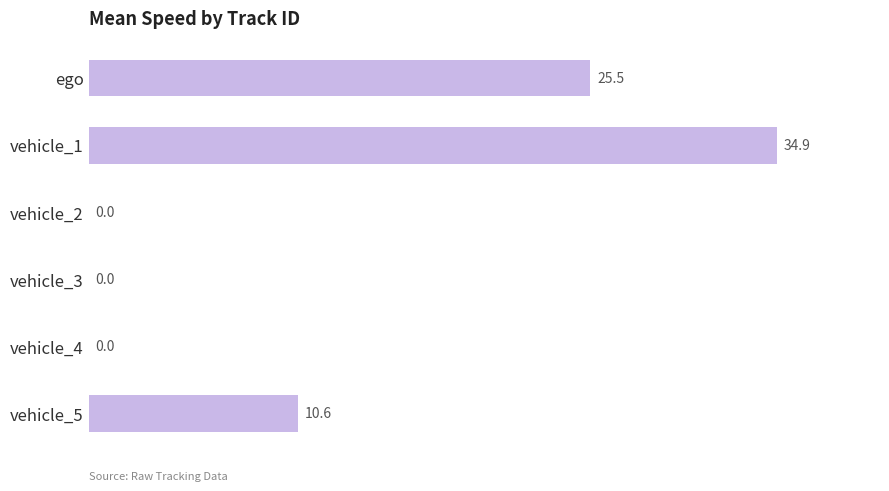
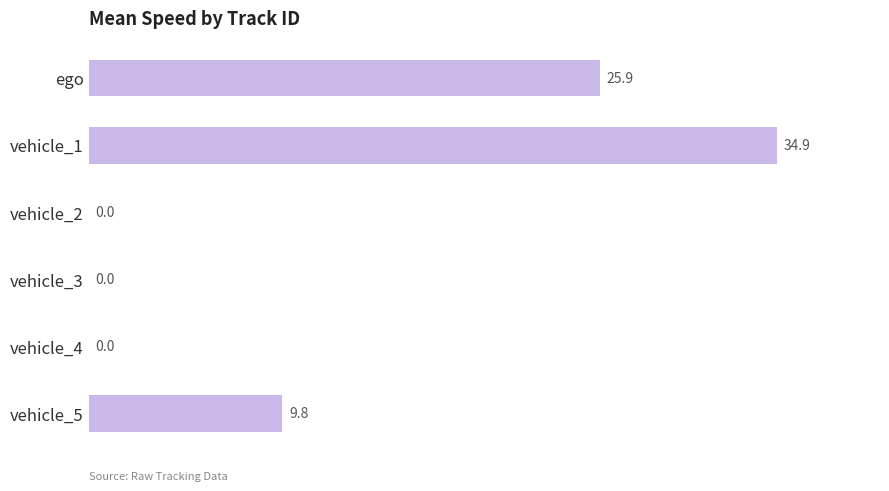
ego: 25.5 -> 25.9
vehicle_5: 10.6 -> 9.8
